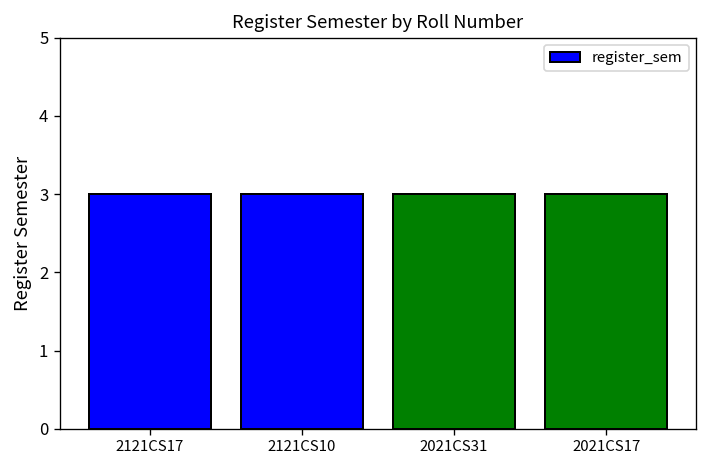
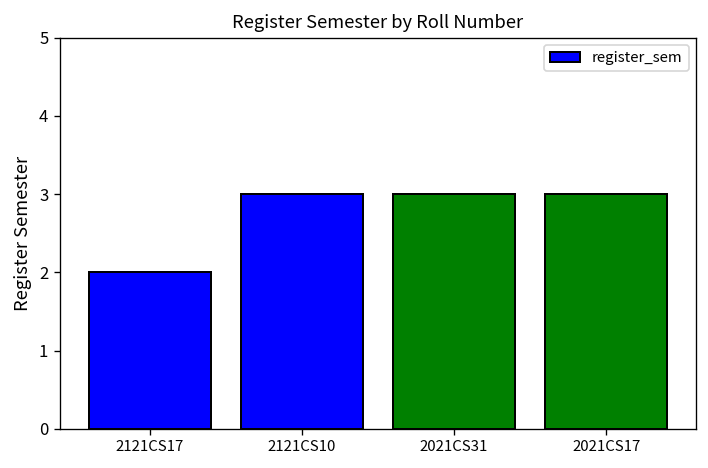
2121CS17: 3 -> 2
